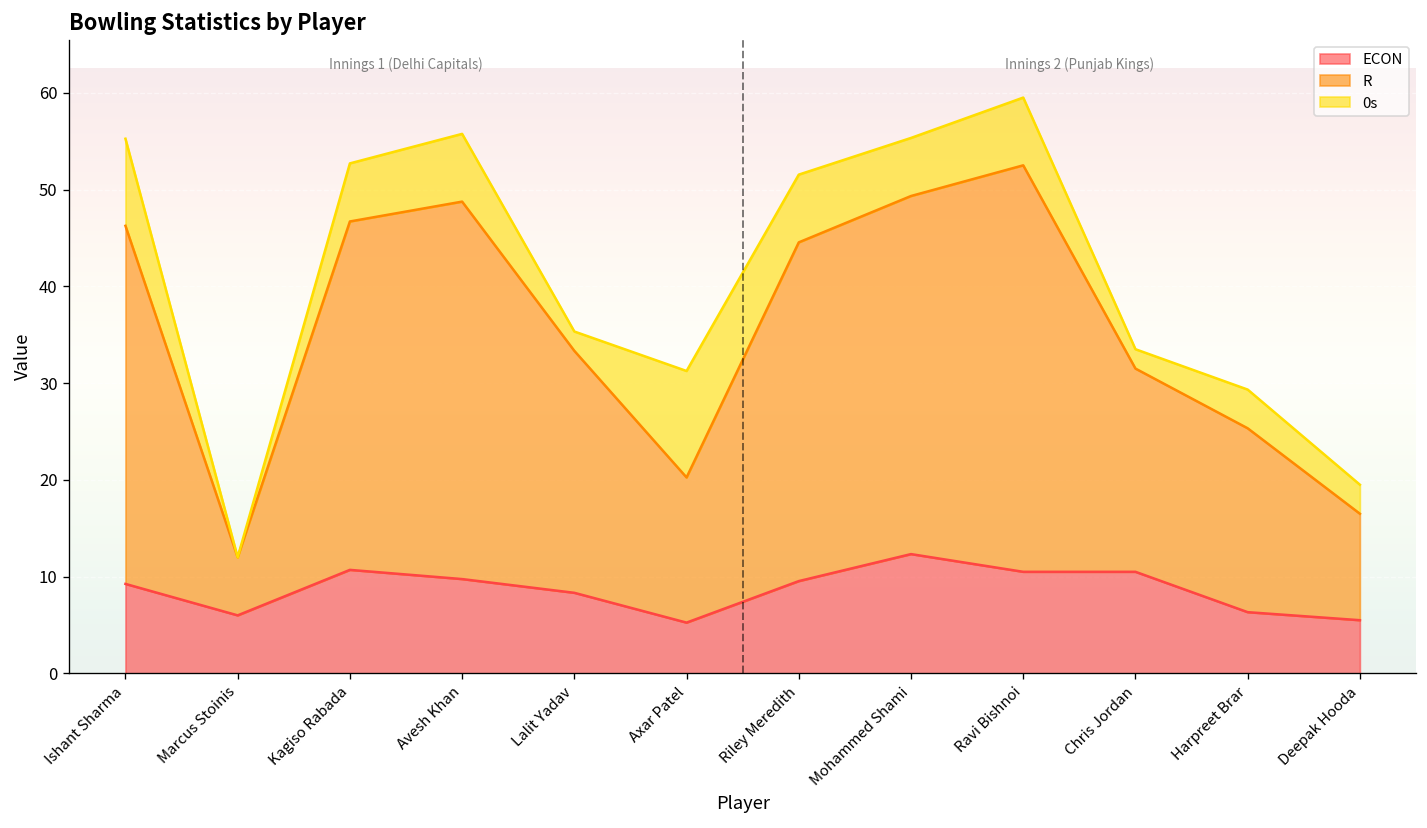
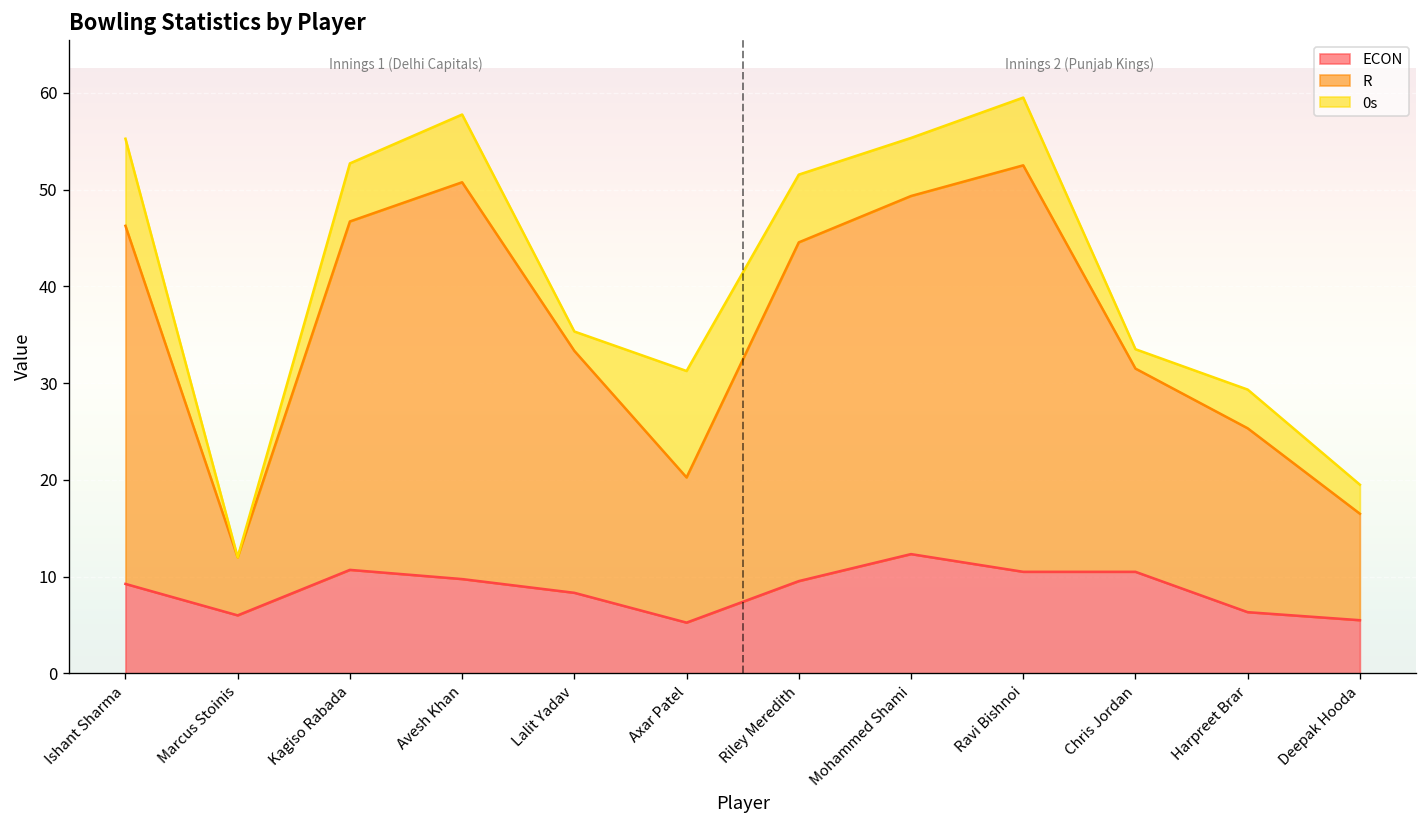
R, Avesh Khan: 39 -> 41
